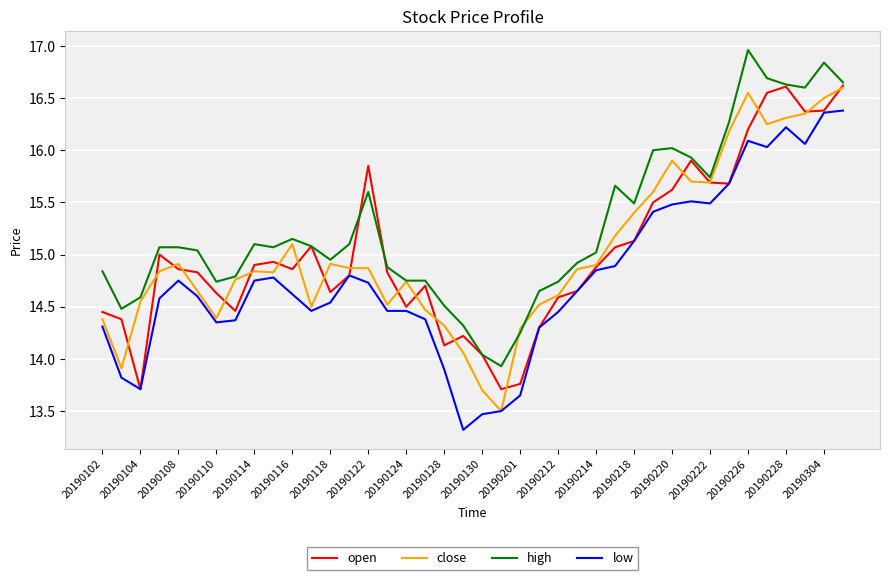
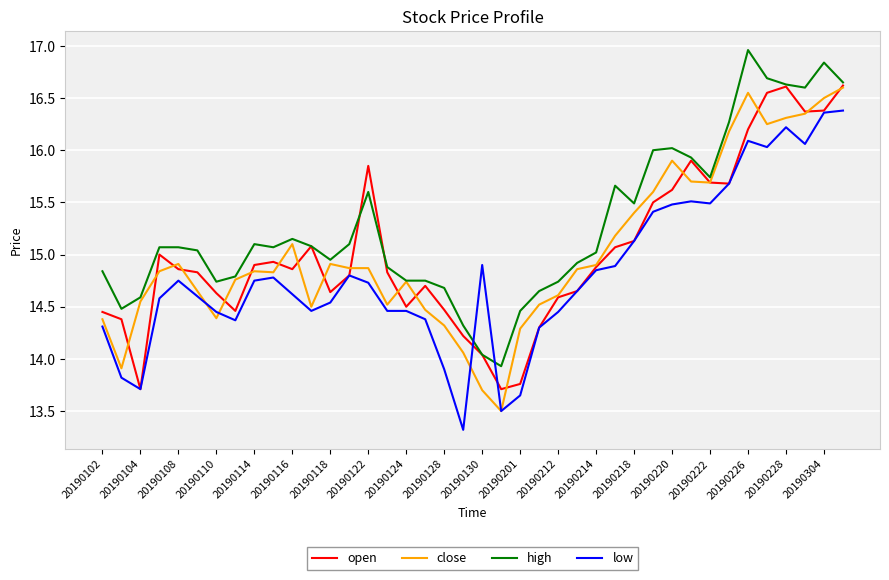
low, 20190110: 14.35 -> 14.45
open, 20190128: 14.13 -> 14.47
high, 20190128: 14.51 -> 14.68
low, 20190130: 13.47 -> 14.90
high, 20190201: 14.25 -> 14.46
